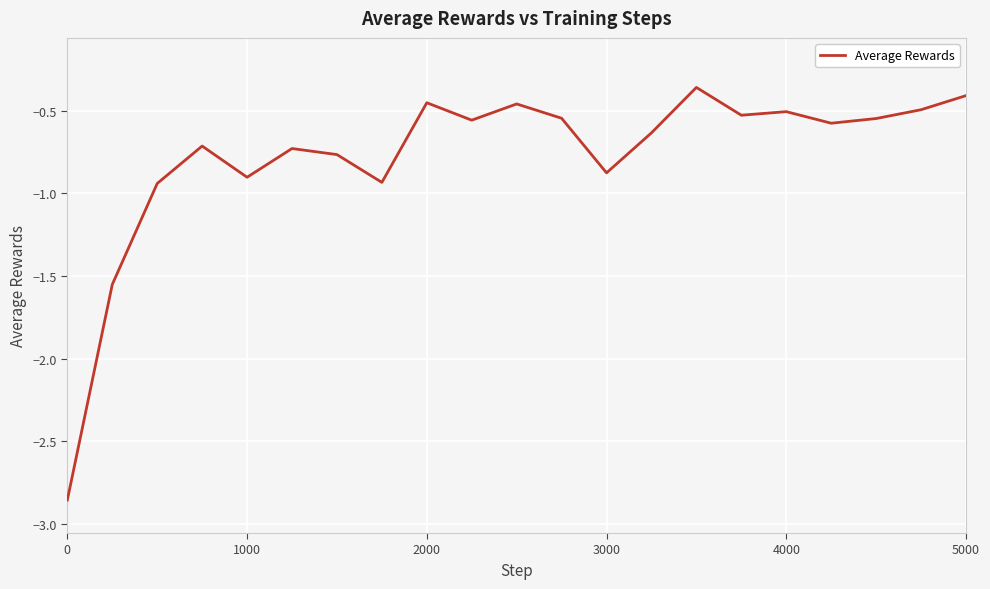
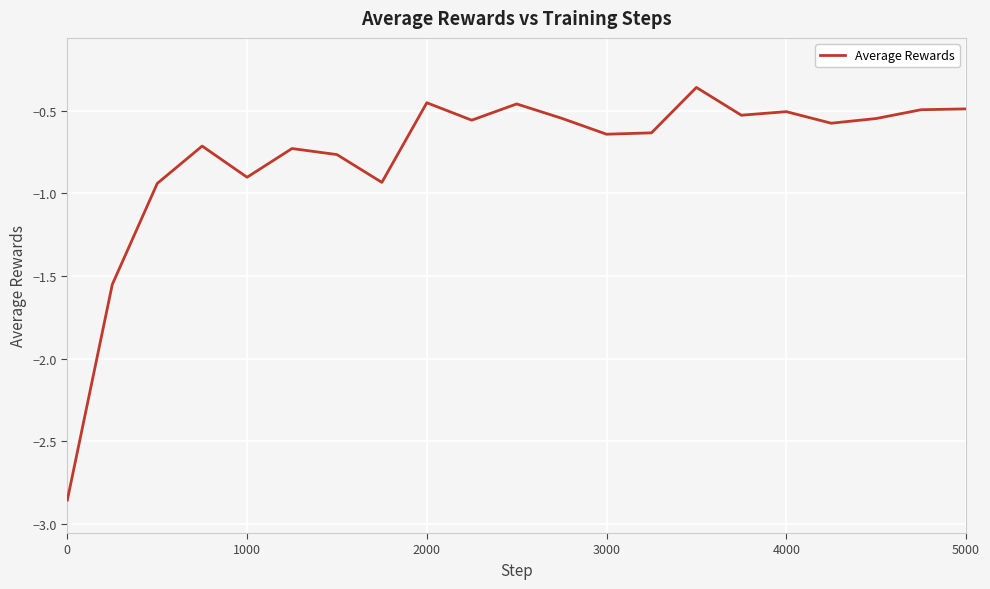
3000: -0.88 -> -0.64
5000: -0.41 -> -0.49
